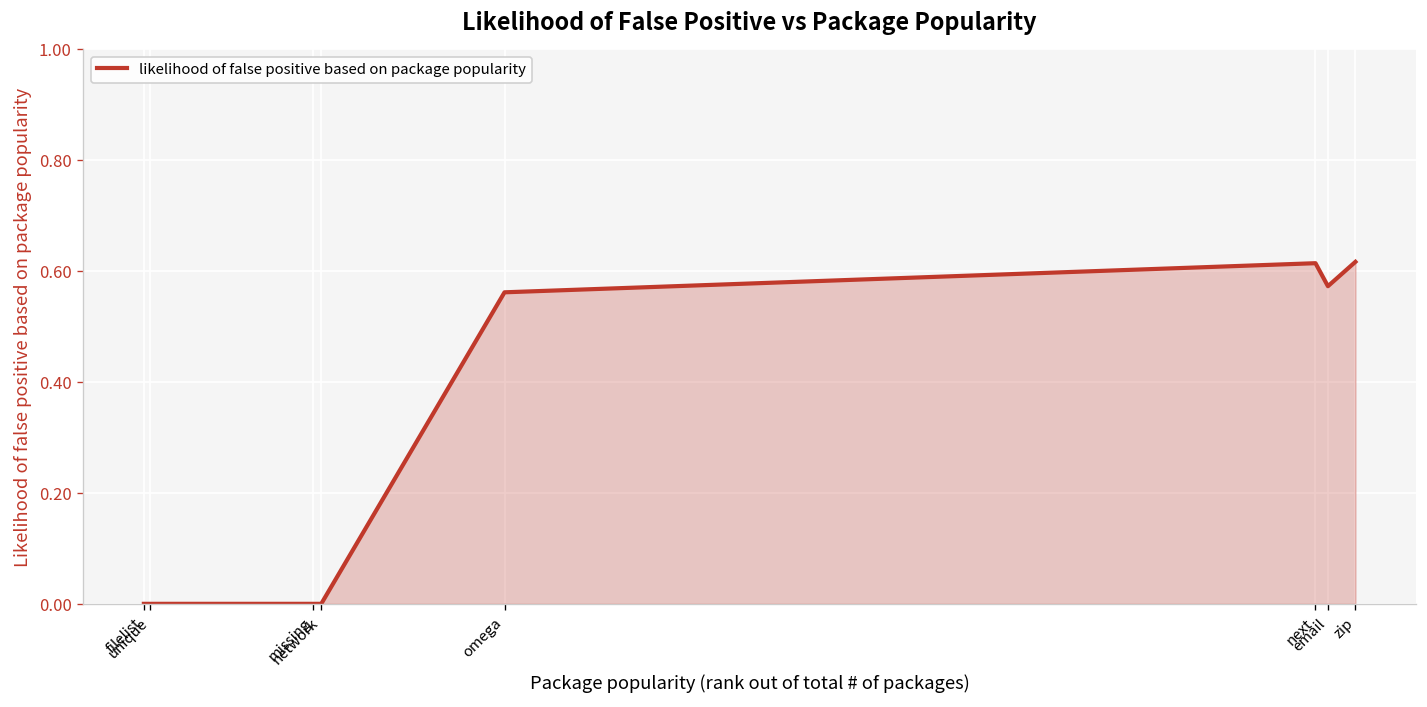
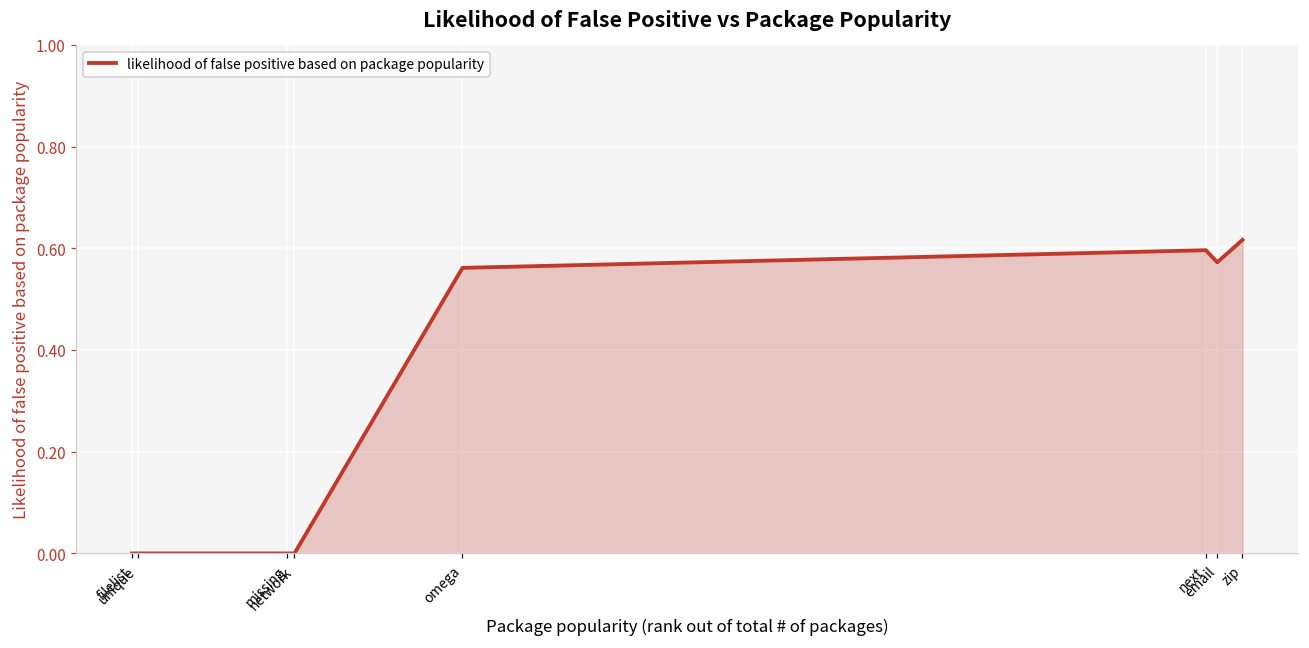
next: 0.61 -> 0.60
